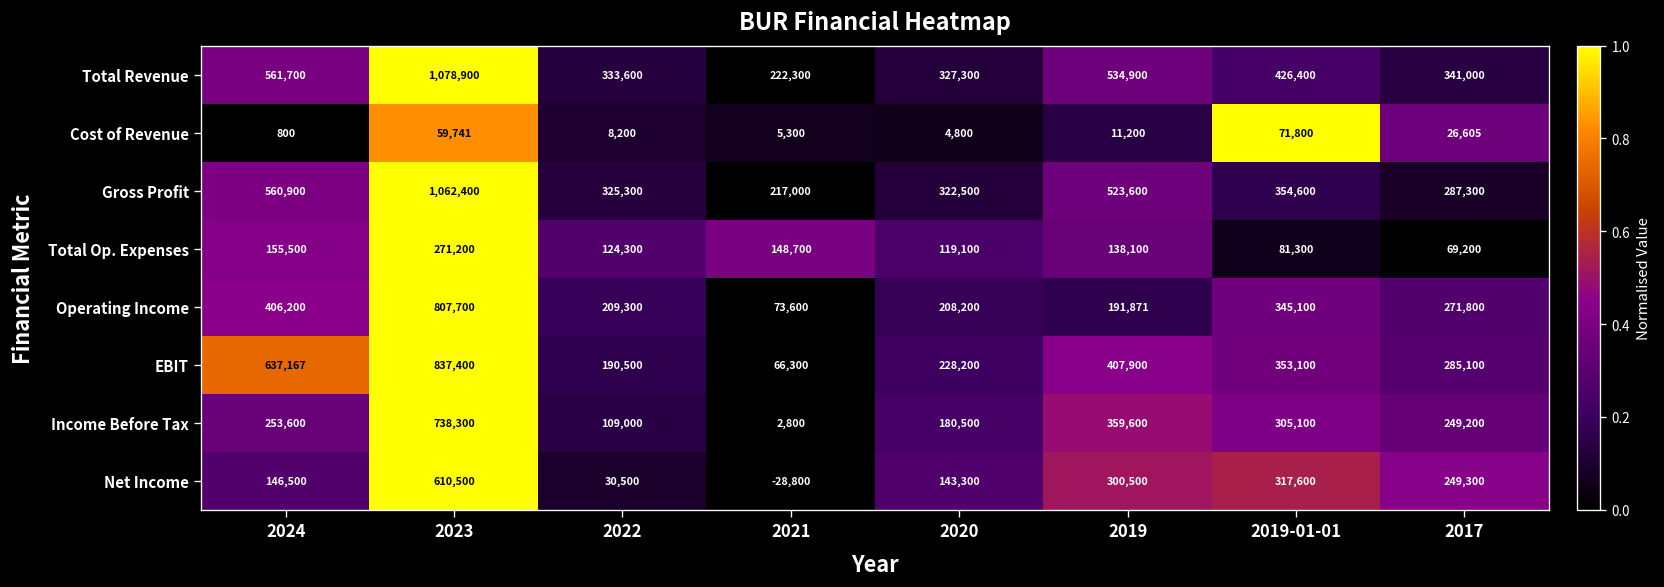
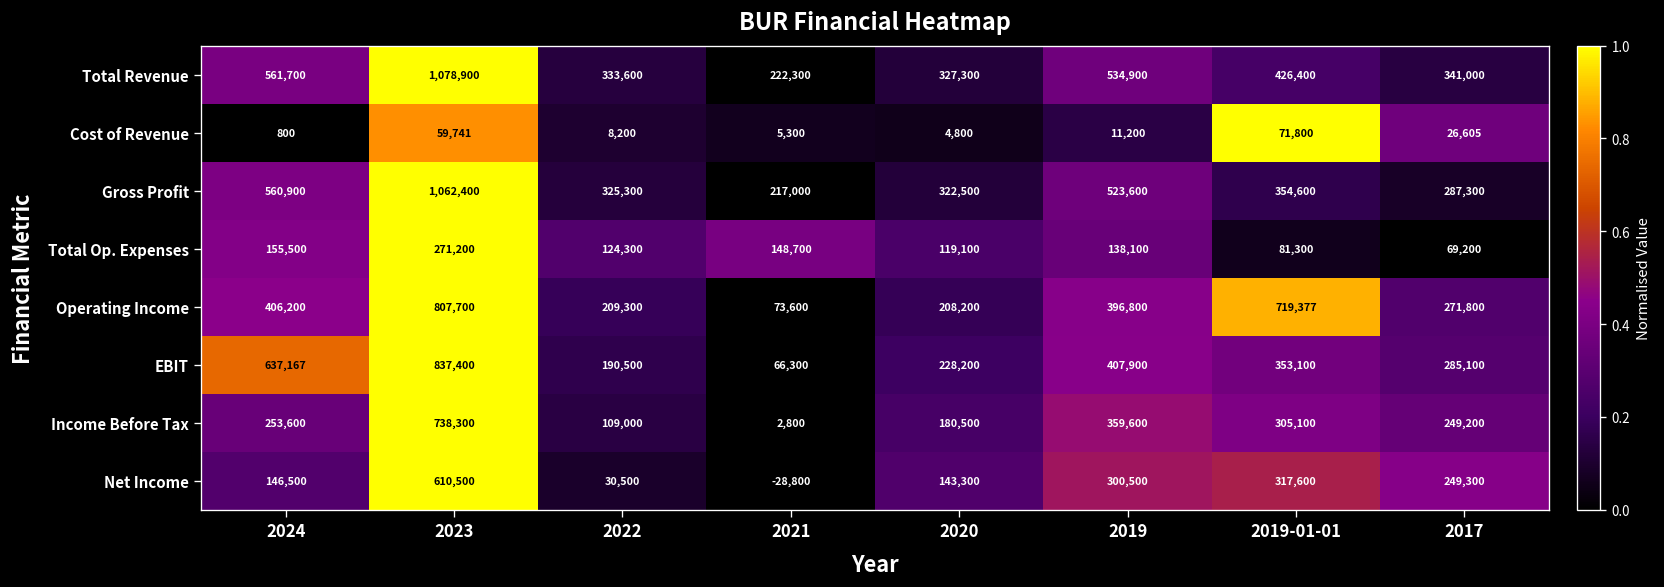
Operating Income, 2019: 191,871 -> 396,800
Operating Income, 2019-01-01: 345,100 -> 719,377
